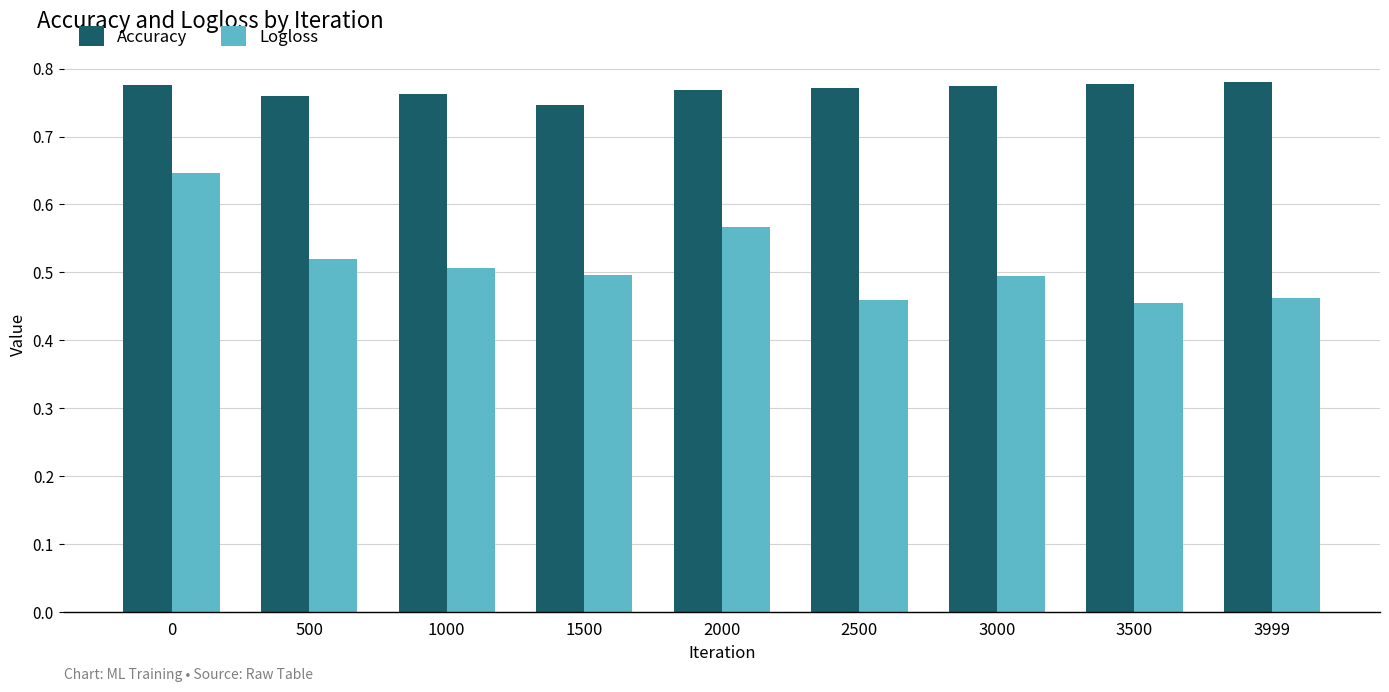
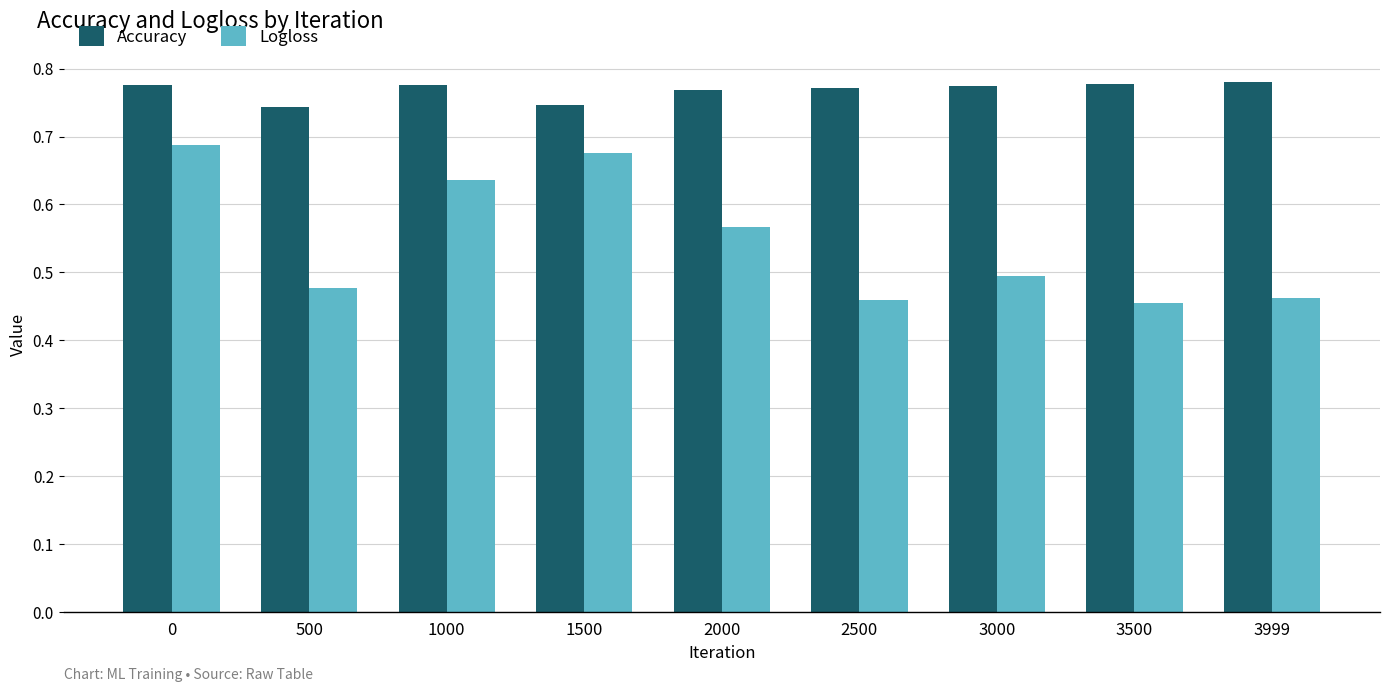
Logloss, 0: 0.65 -> 0.69
Accuracy, 500: 0.76 -> 0.74
Logloss, 500: 0.52 -> 0.48
Accuracy, 1000: 0.76 -> 0.78
Logloss, 1000: 0.51 -> 0.64
Logloss, 1500: 0.50 -> 0.68
